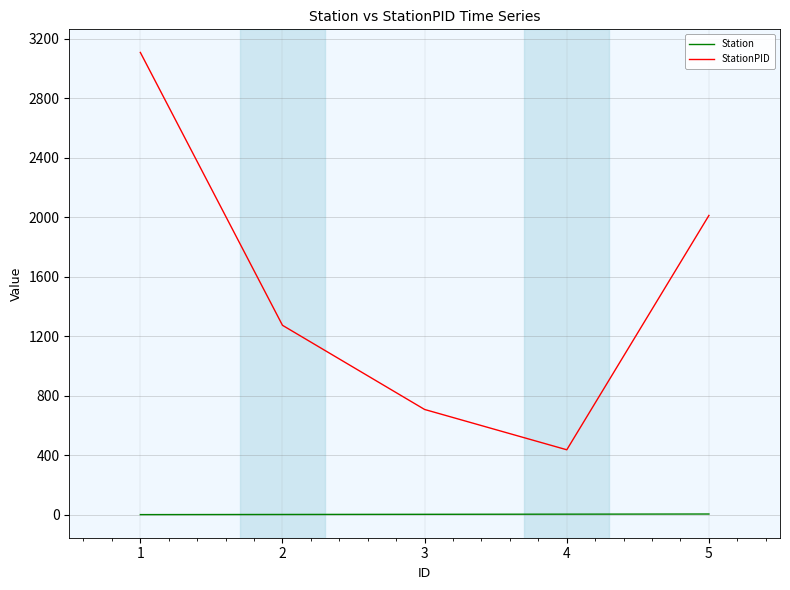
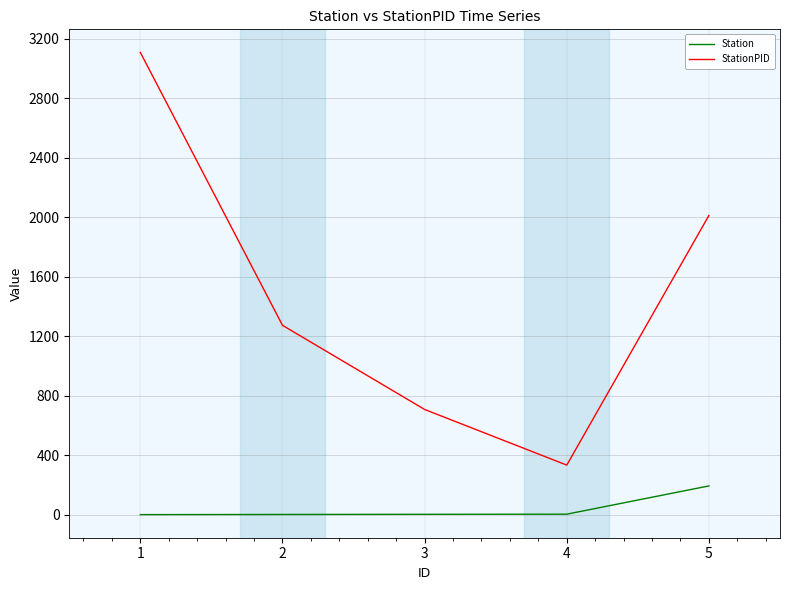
StationPID, 4: 440 -> 330
Station, 5: 10 -> 190
